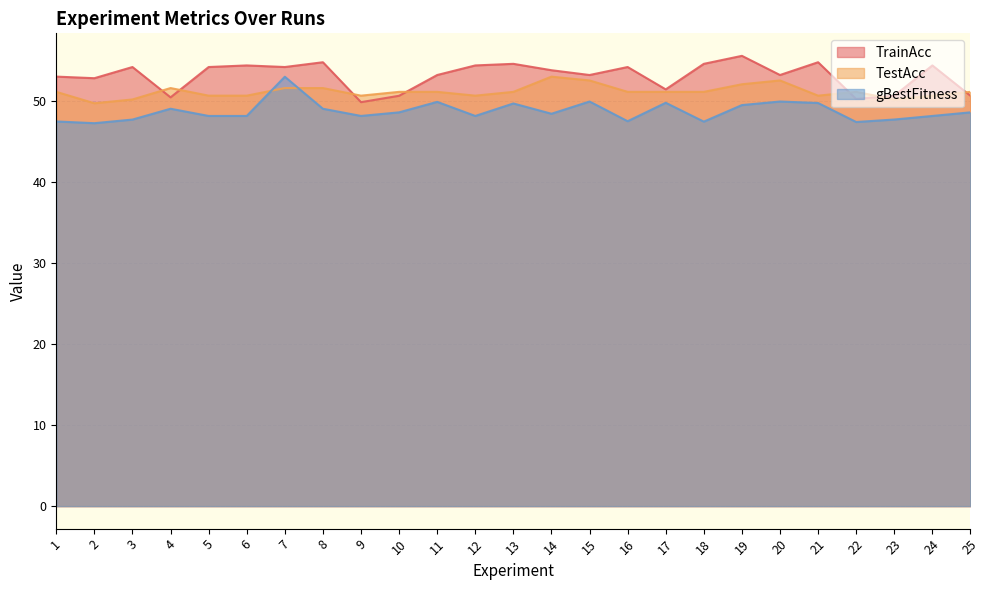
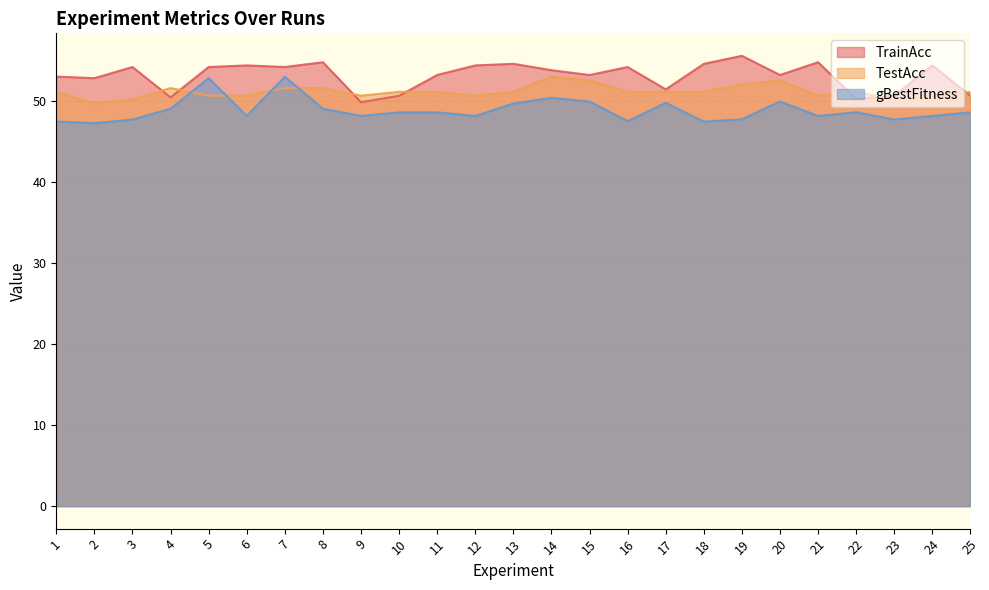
gBestFitness, 5: 48 -> 53
gBestFitness, 11: 50 -> 49
gBestFitness, 14: 48 -> 50
gBestFitness, 19: 50 -> 48
gBestFitness, 21: 50 -> 48
gBestFitness, 22: 47 -> 49
